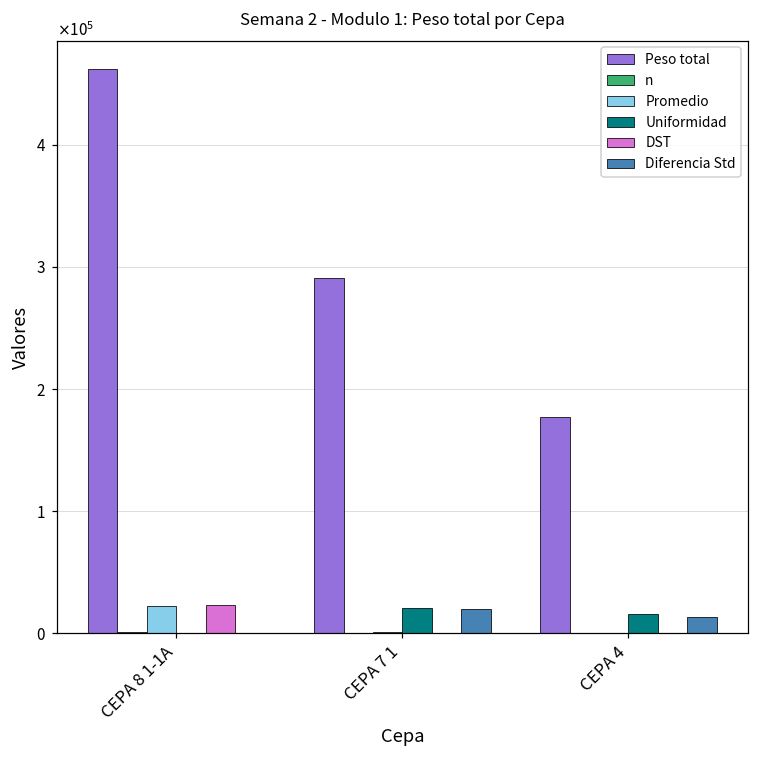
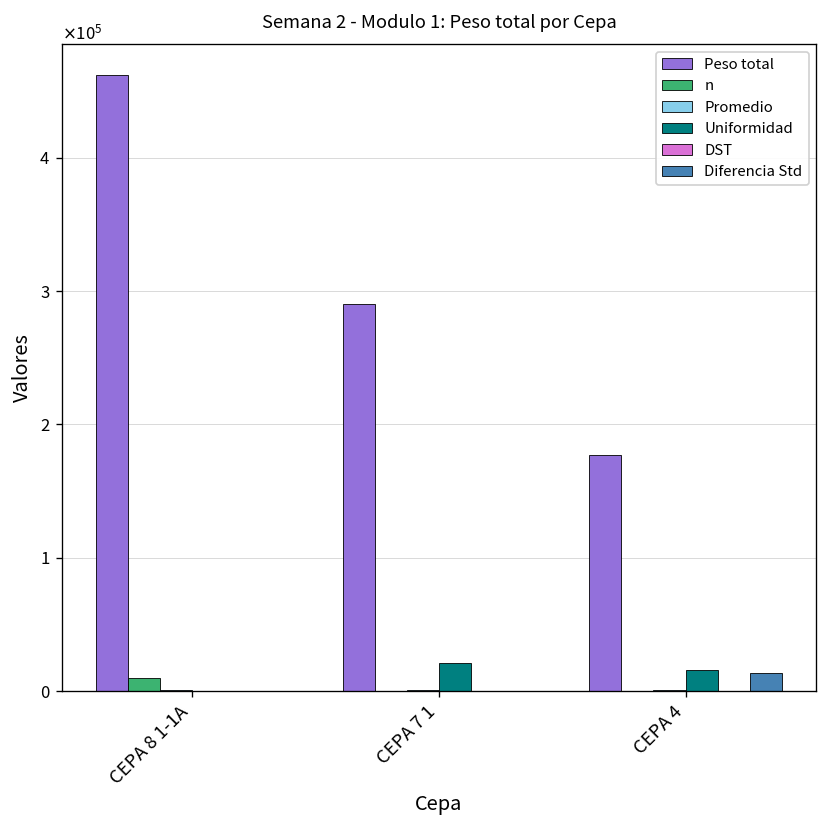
n, CEPA 8 1-1A: 1000 -> 9000
Promedio, CEPA 8 1-1A: 22000 -> 0
DST, CEPA 8 1-1A: 23000 -> 0
Diferencia Std, CEPA 7 1: 20000 -> 0
